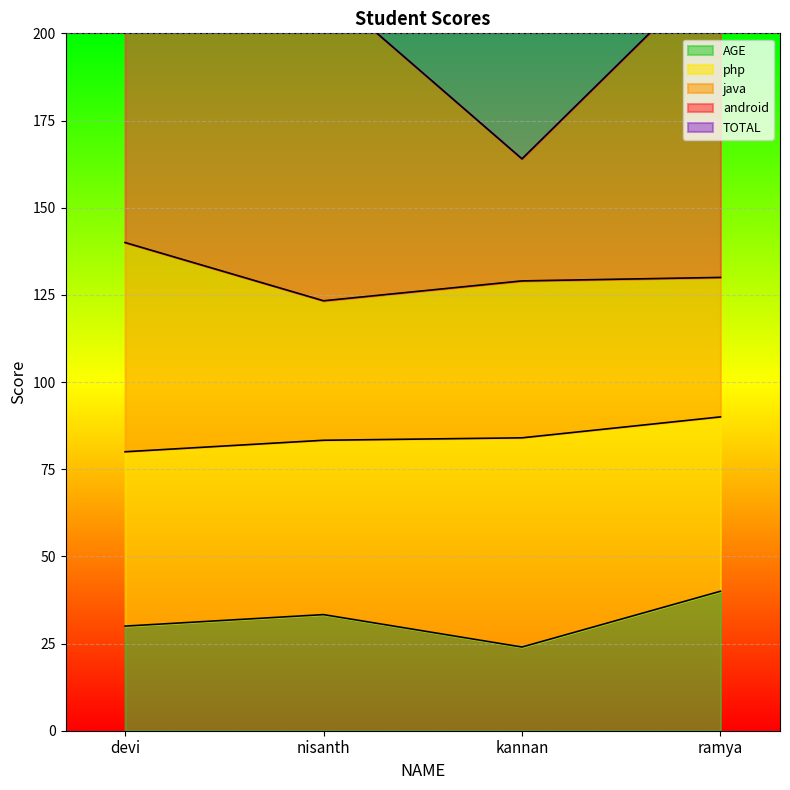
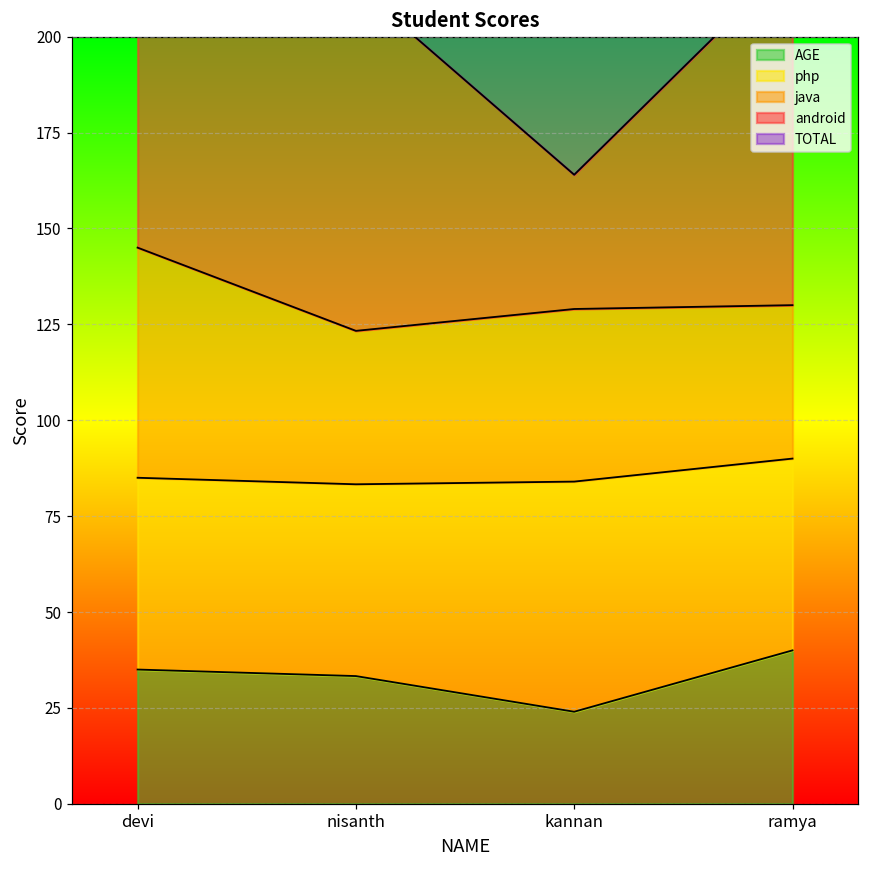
AGE, devi: 30 -> 35
